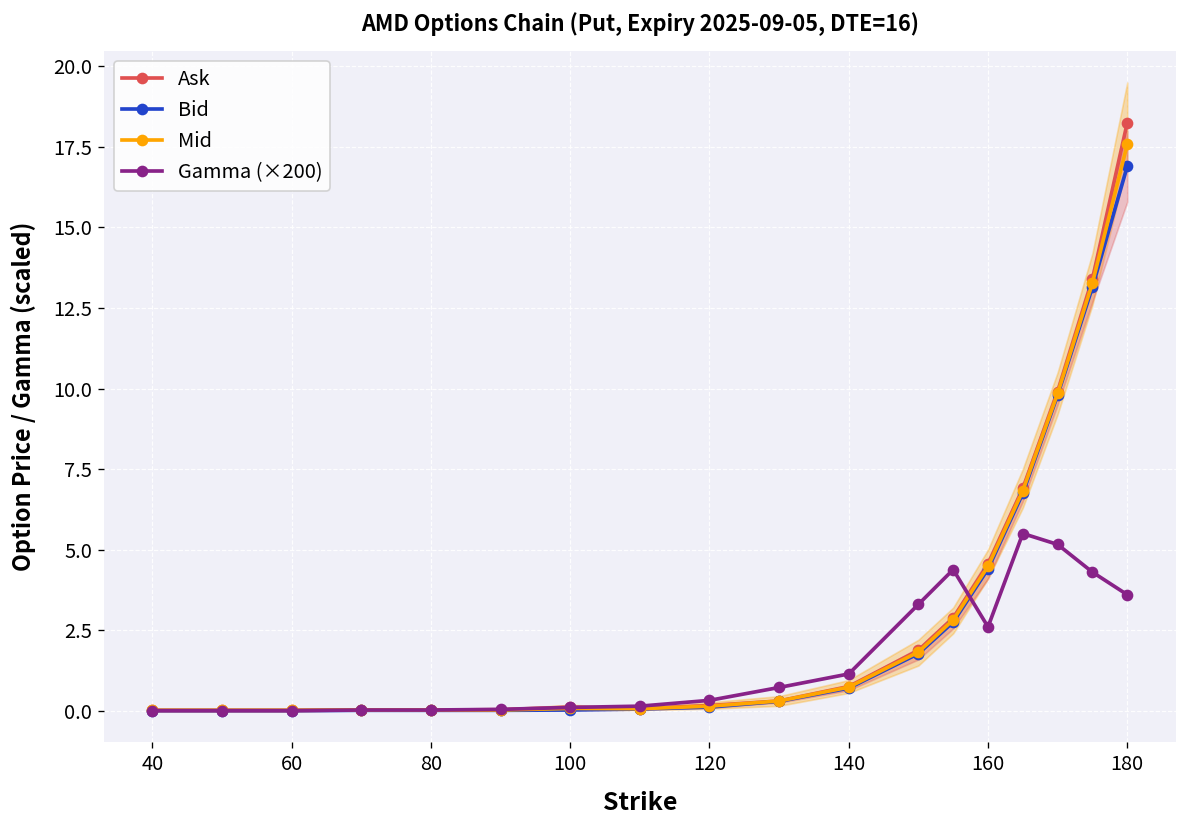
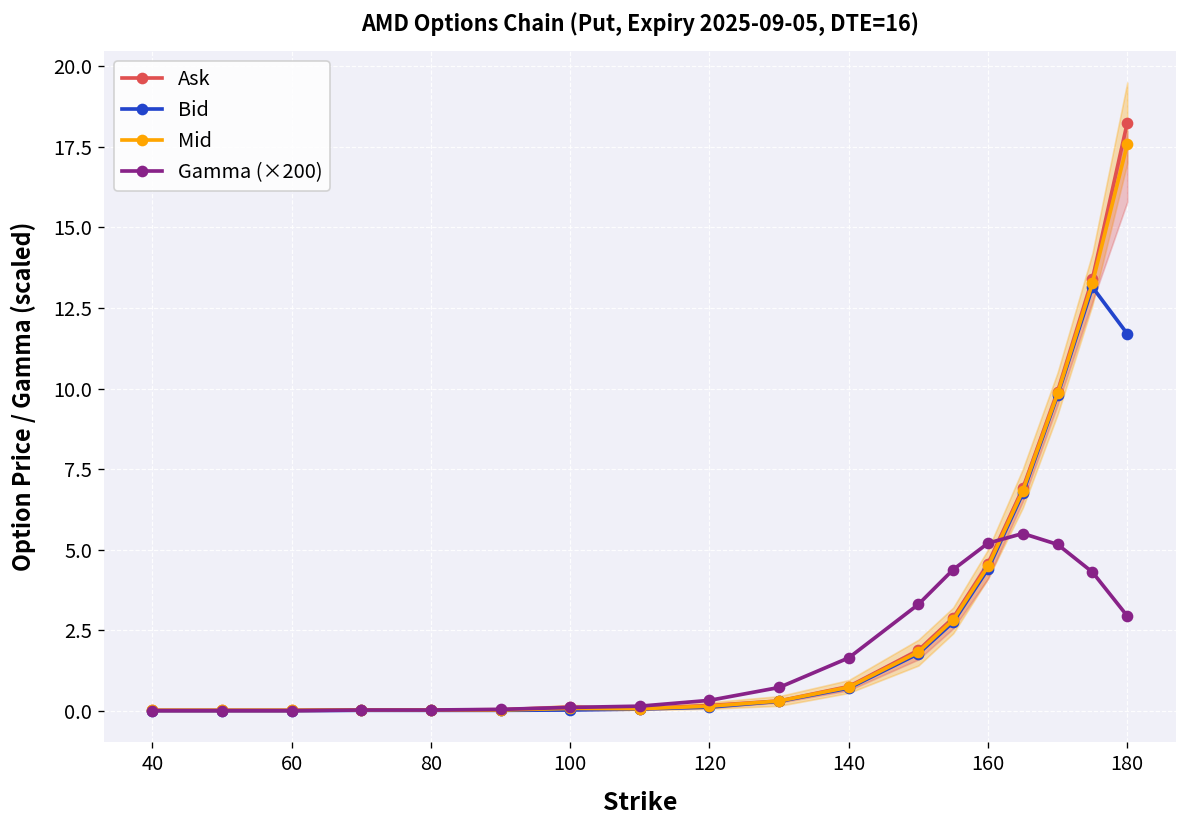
Gamma (×200), 140: 1.1 -> 1.6
Gamma (×200), 160: 2.6 -> 5.2
Bid, 180: 16.9 -> 11.7
Gamma (×200), 180: 3.6 -> 2.9
